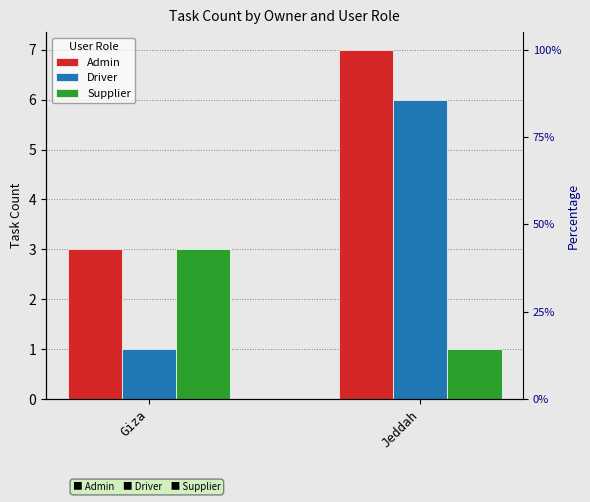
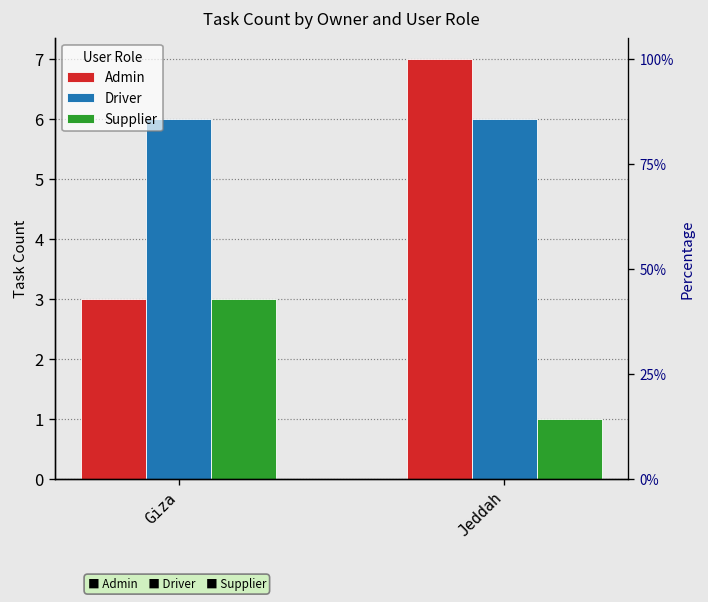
Driver, Giza: 1 -> 6
